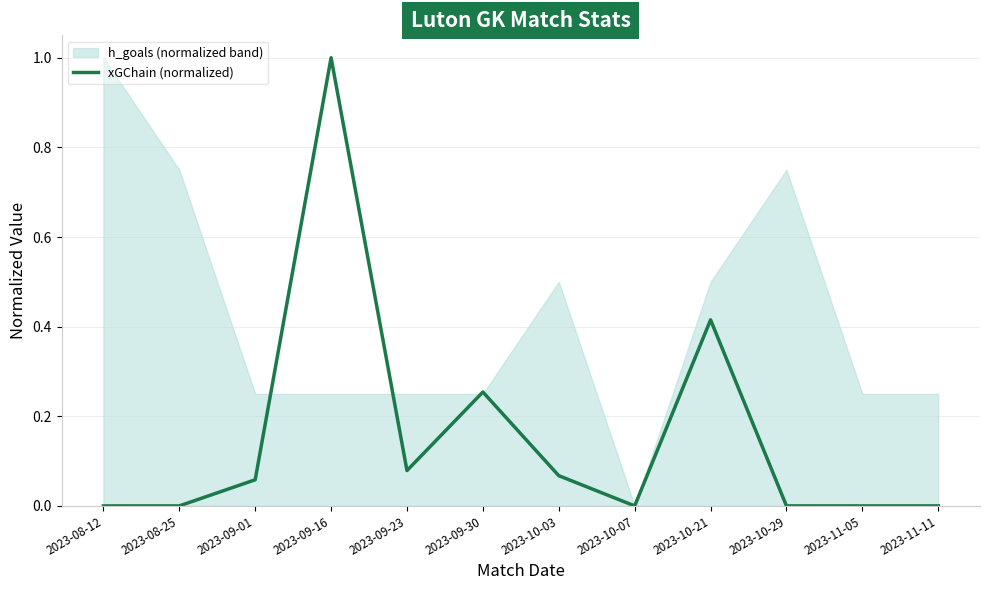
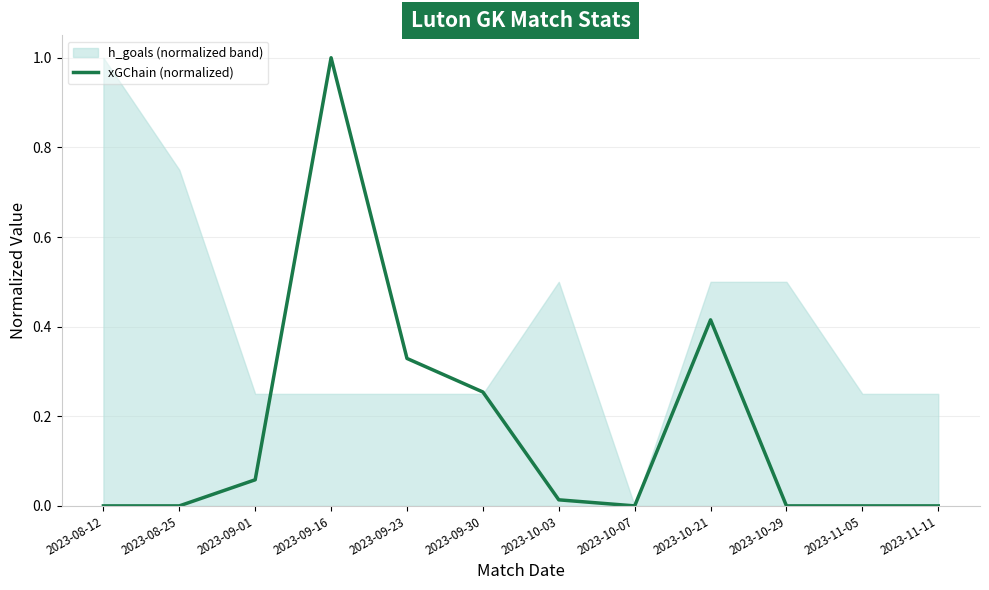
xGChain (normalized), 2023-09-23: 0.08 -> 0.33
xGChain (normalized), 2023-10-03: 0.07 -> 0.01
h_goals (normalized band), 2023-10-29: 0.75 -> 0.50
